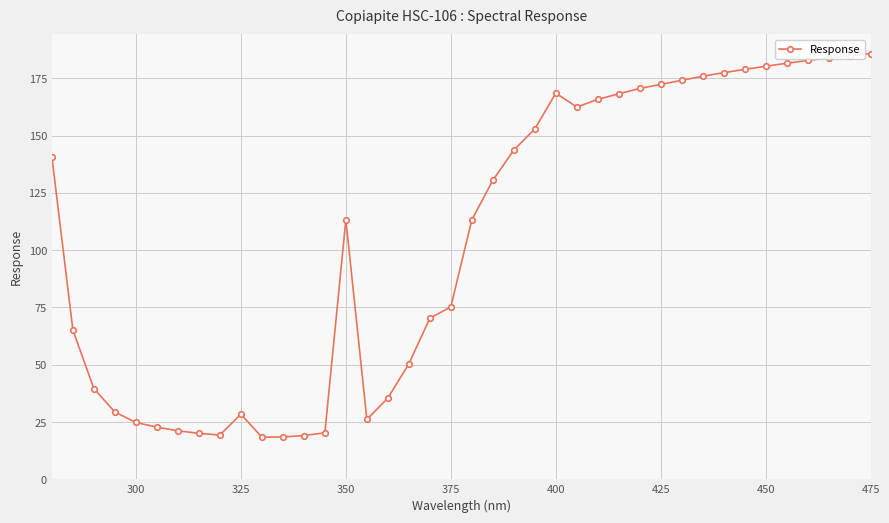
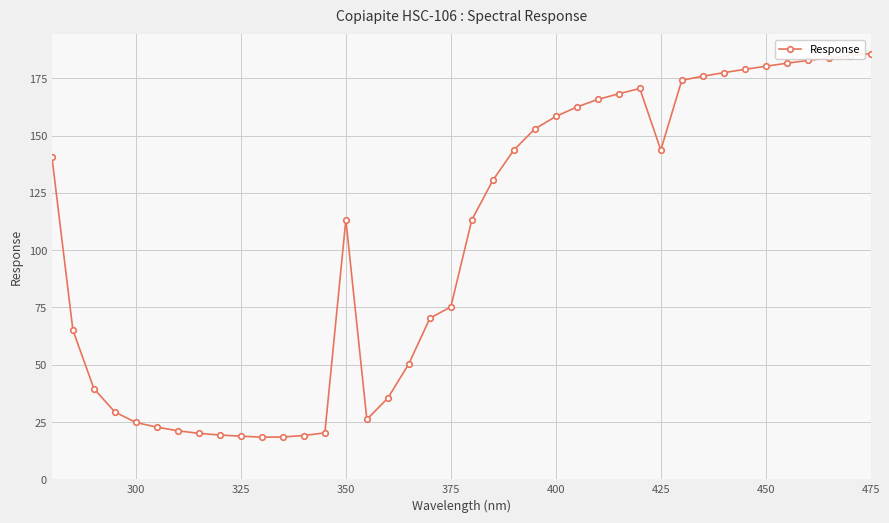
325: 28 -> 19
400: 169 -> 158
425: 172 -> 144
